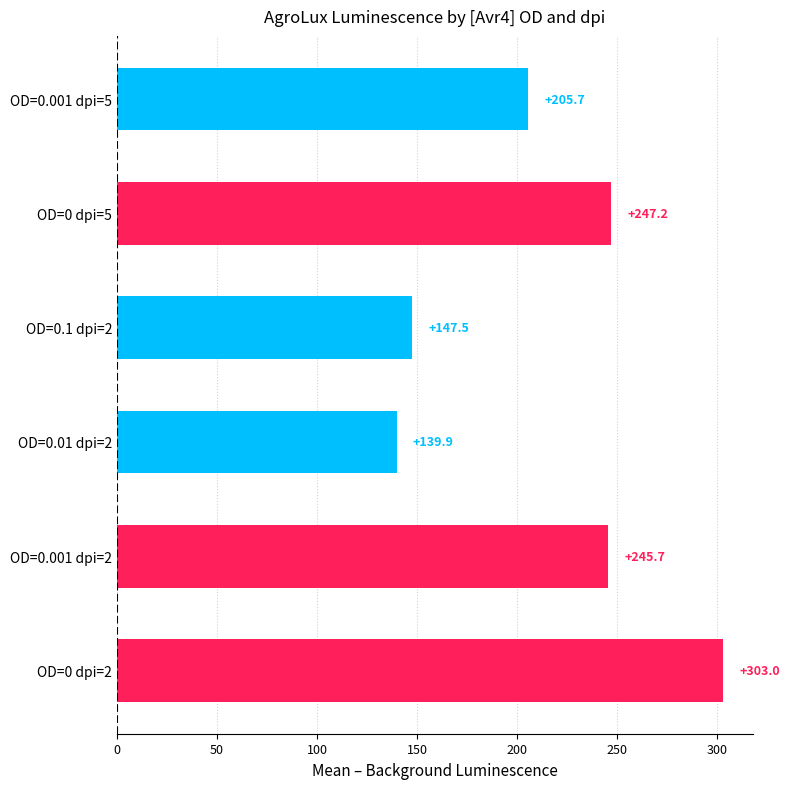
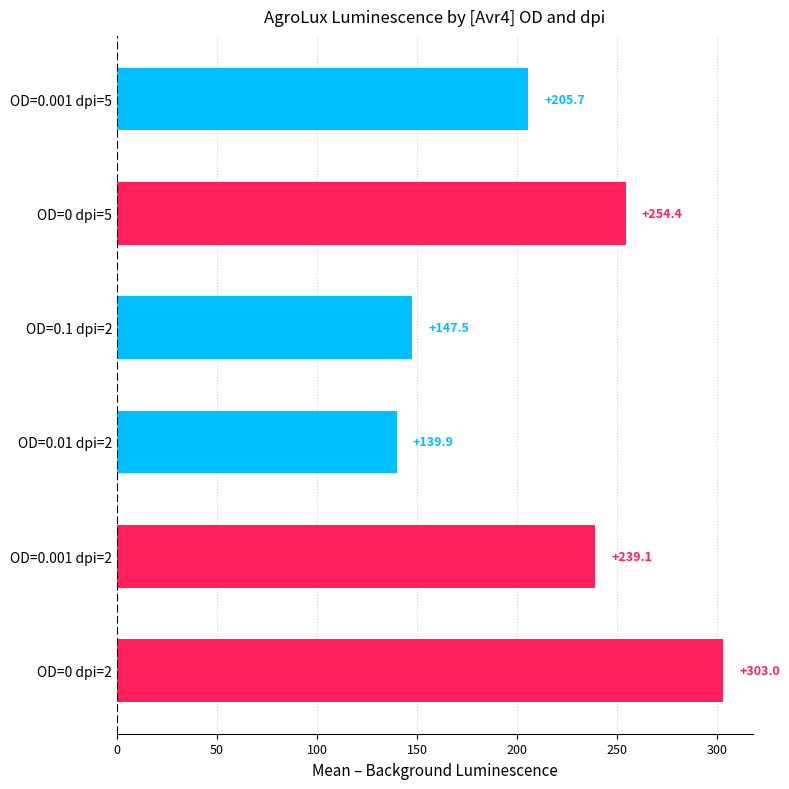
OD=0 dpi=5: +247.2 -> +254.4
OD=0.001 dpi=2: +245.7 -> +239.1
